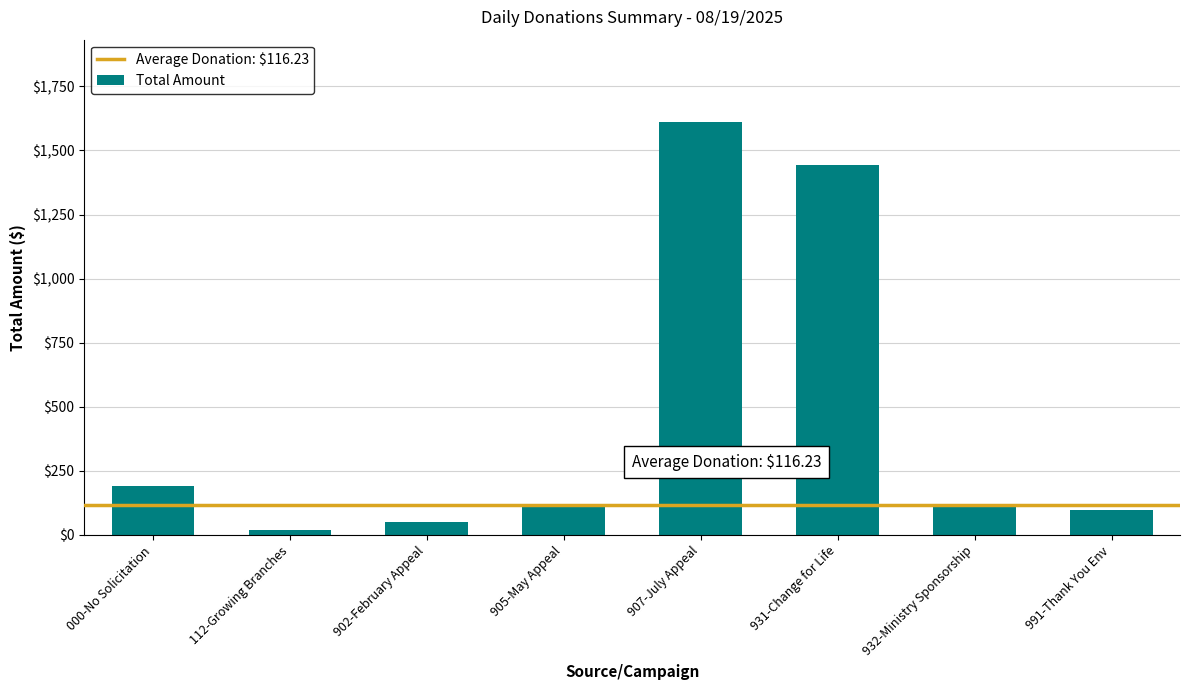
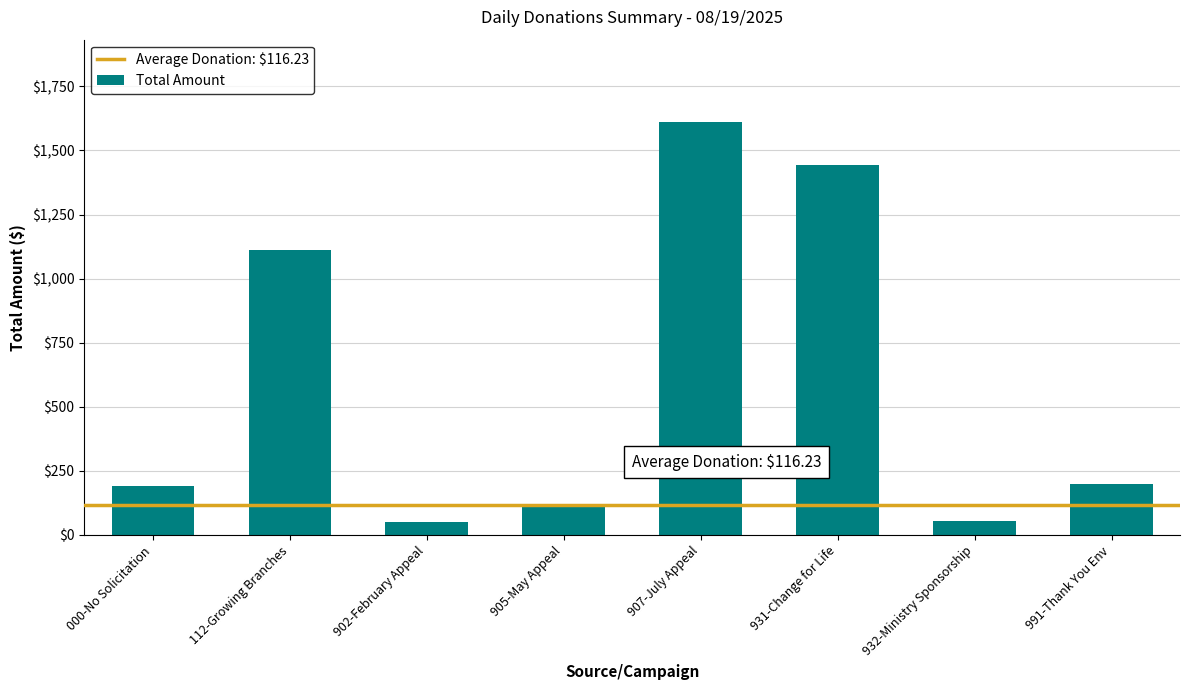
112-Growing Branches: $20 -> $1,110
932-Ministry Sponsorship: $120 -> $50
991-Thank You Env: $100 -> $200
